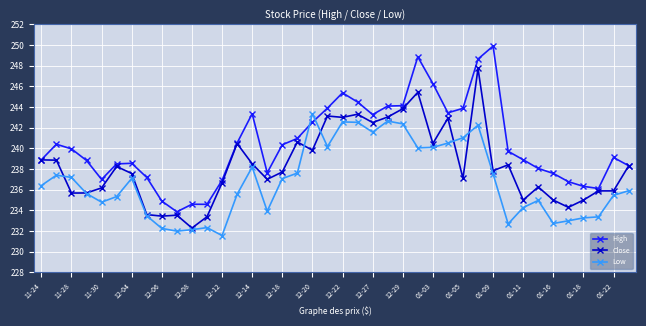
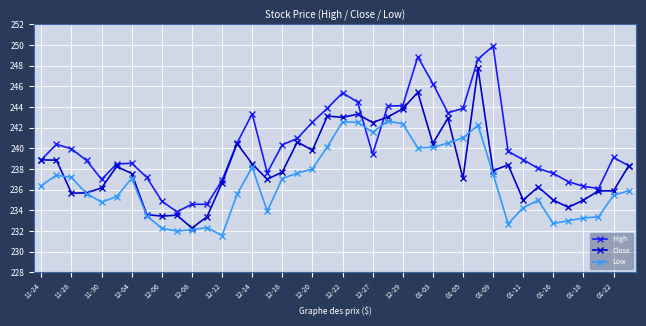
Low, 12-20: 243.4 -> 238.0
High, 12-27: 243.3 -> 239.5
